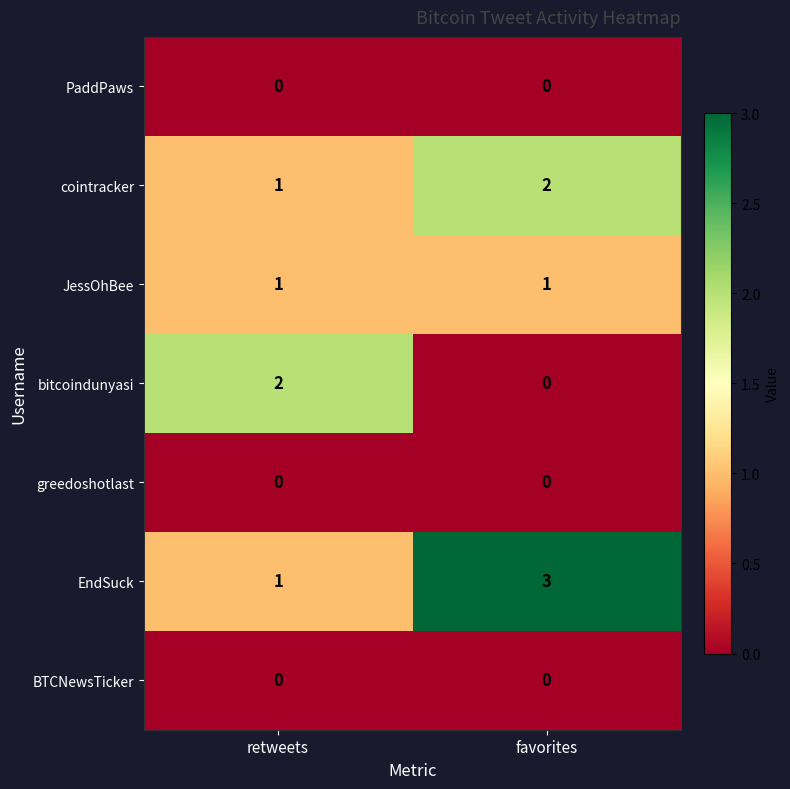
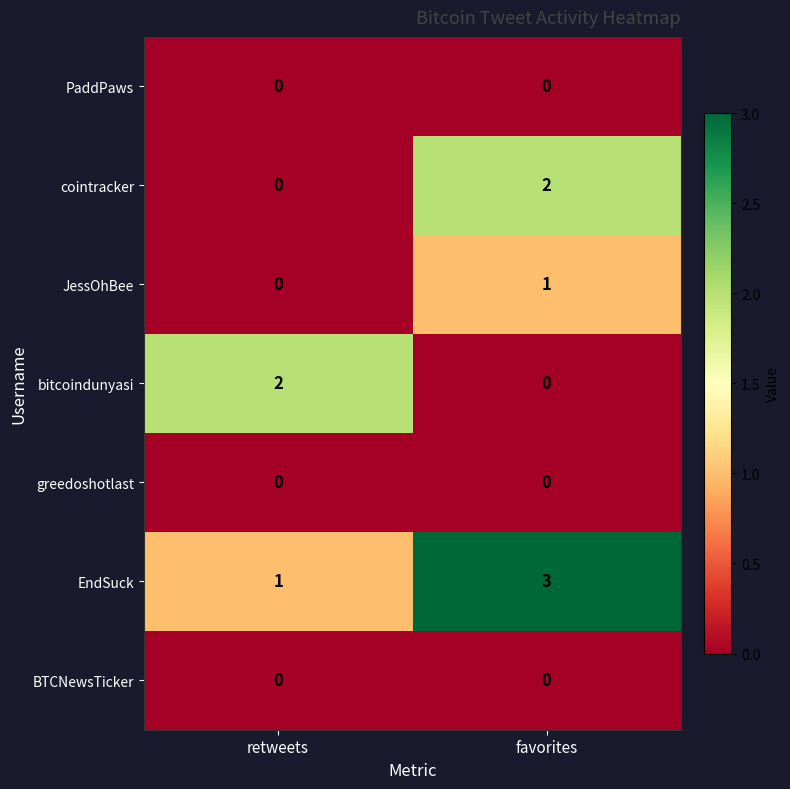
cointracker, retweets: 1 -> 0
JessOhBee, retweets: 1 -> 0
